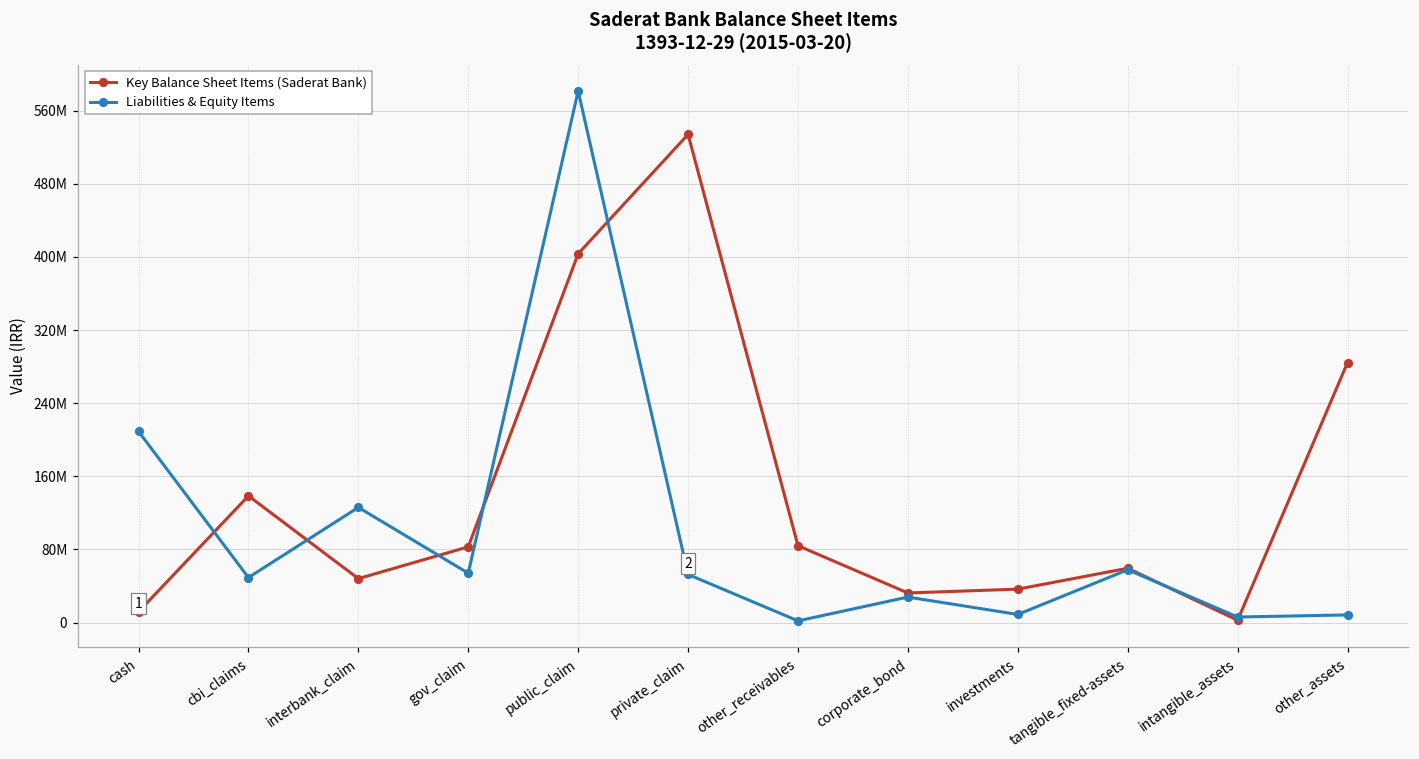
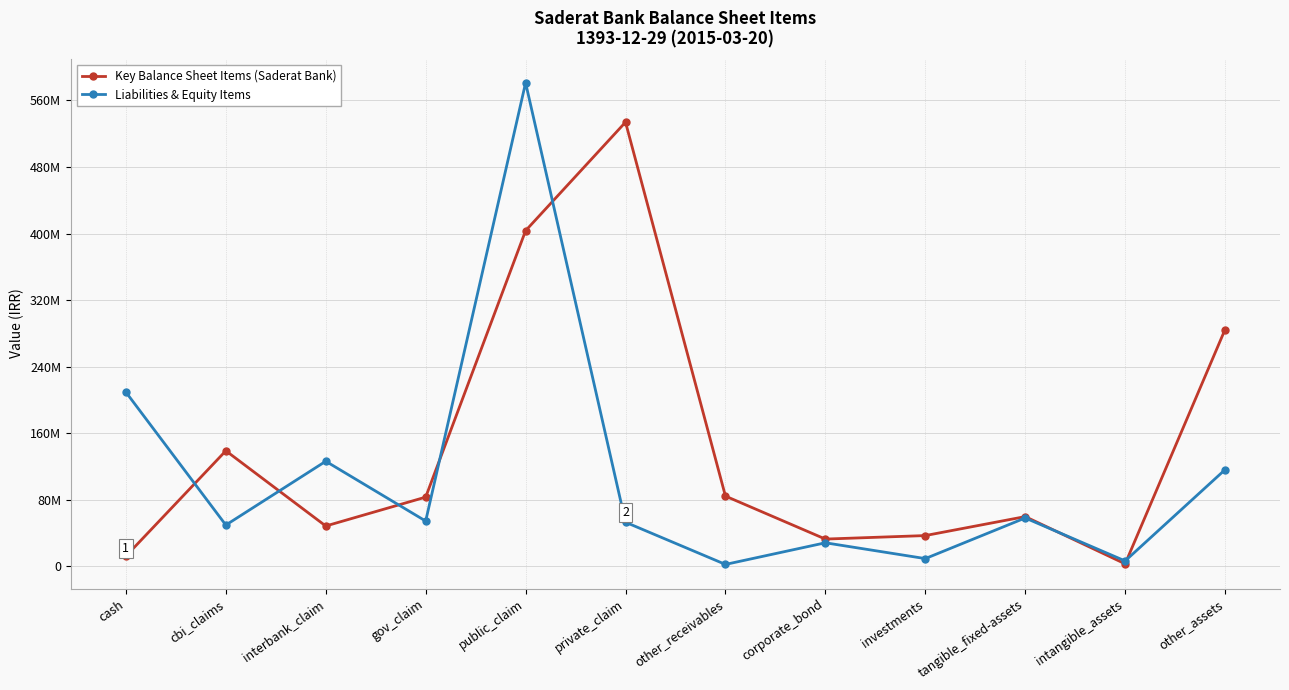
Liabilities & Equity Items, other_assets: 10000000 -> 120000000
